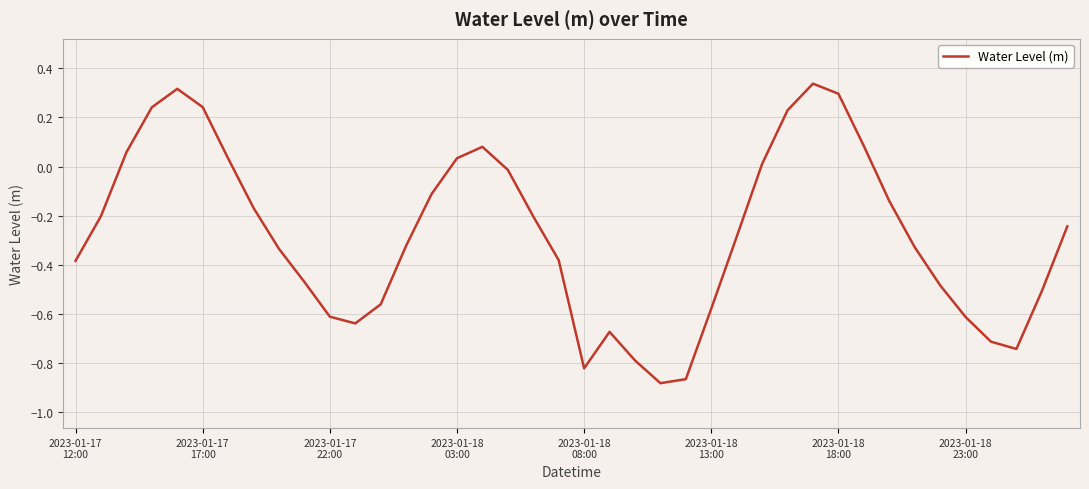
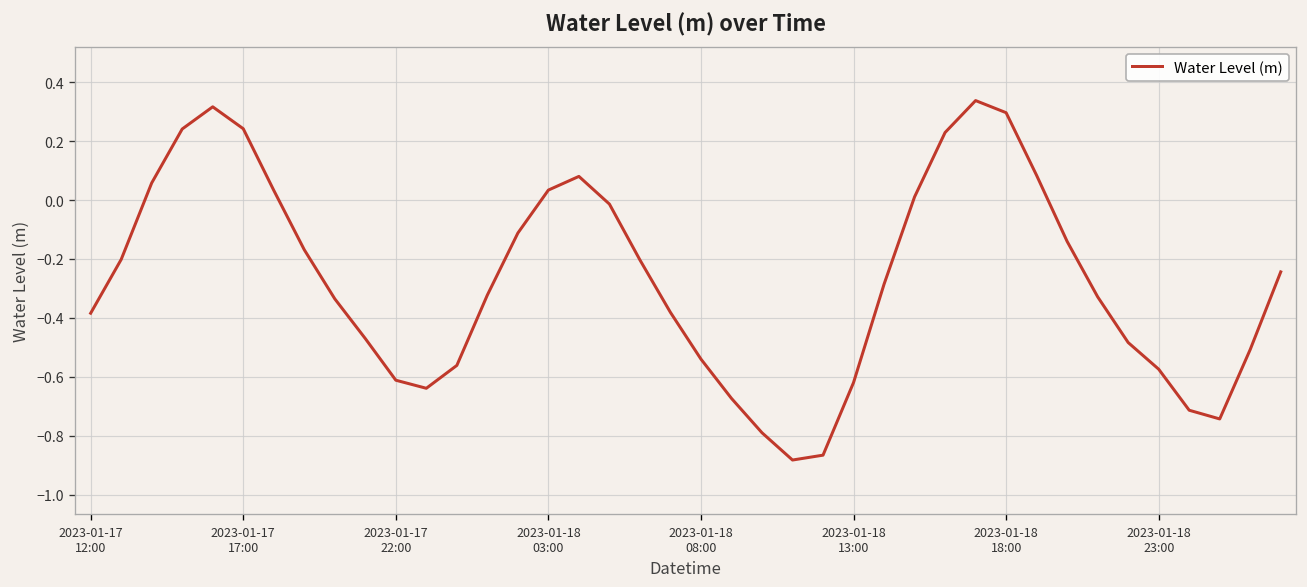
2023-01-18 08:00: -0.82 -> -0.54
2023-01-18 13:00: -0.58 -> -0.62
2023-01-18 23:00: -0.61 -> -0.57
